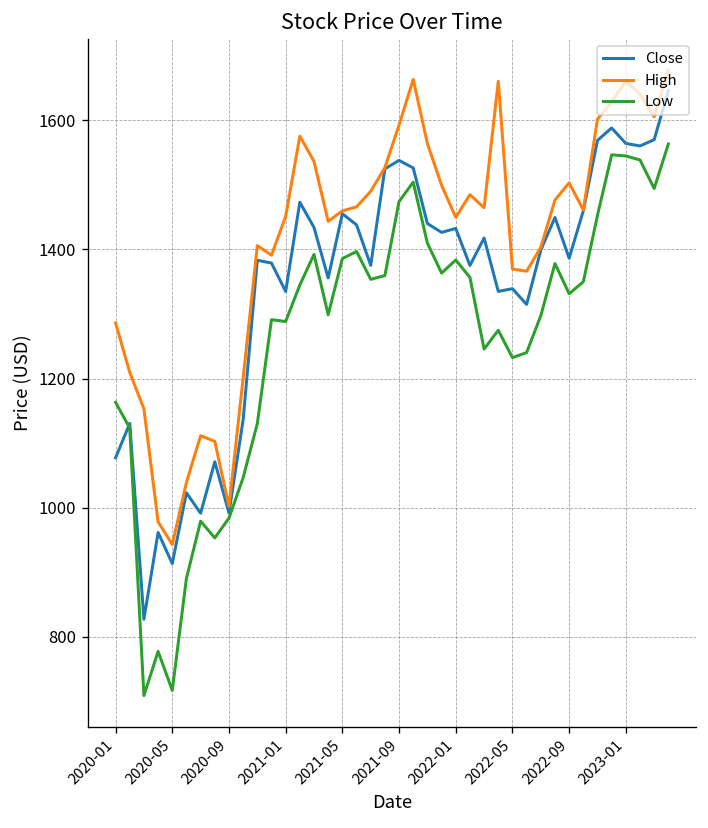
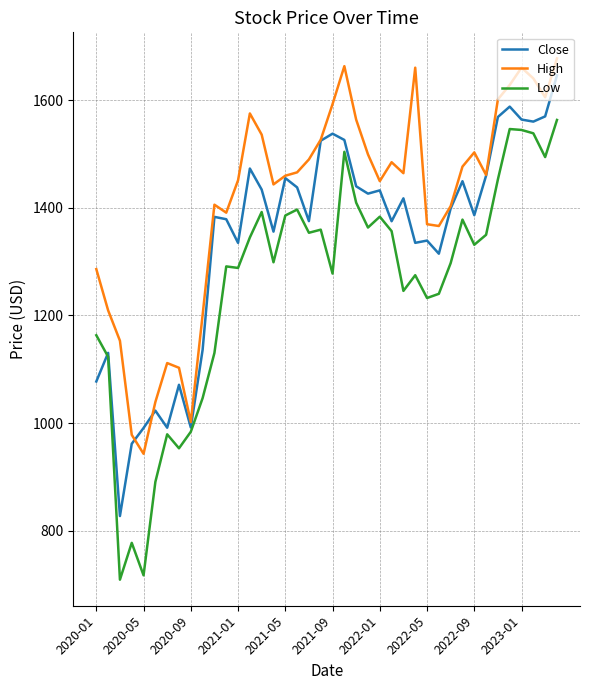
Close, 2020-05: 910 -> 990
Low, 2021-09: 1470 -> 1280
